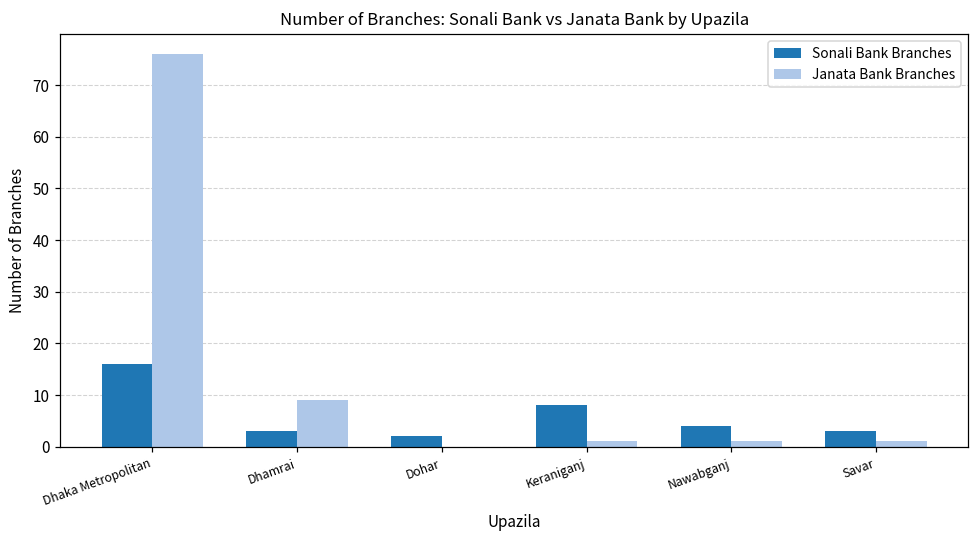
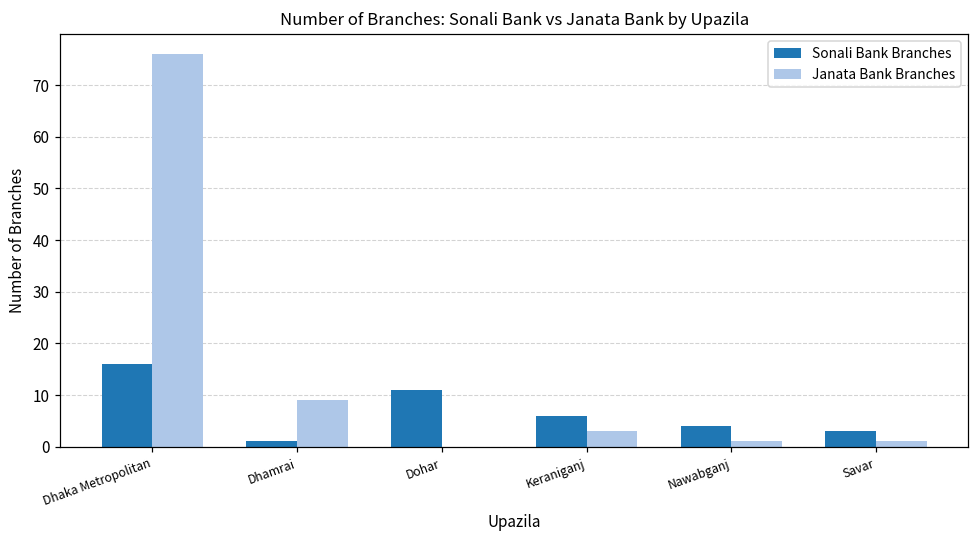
Sonali Bank Branches, Dhamrai: 3 -> 1
Sonali Bank Branches, Dohar: 2 -> 11
Sonali Bank Branches, Keraniganj: 8 -> 6
Janata Bank Branches, Keraniganj: 1 -> 3
